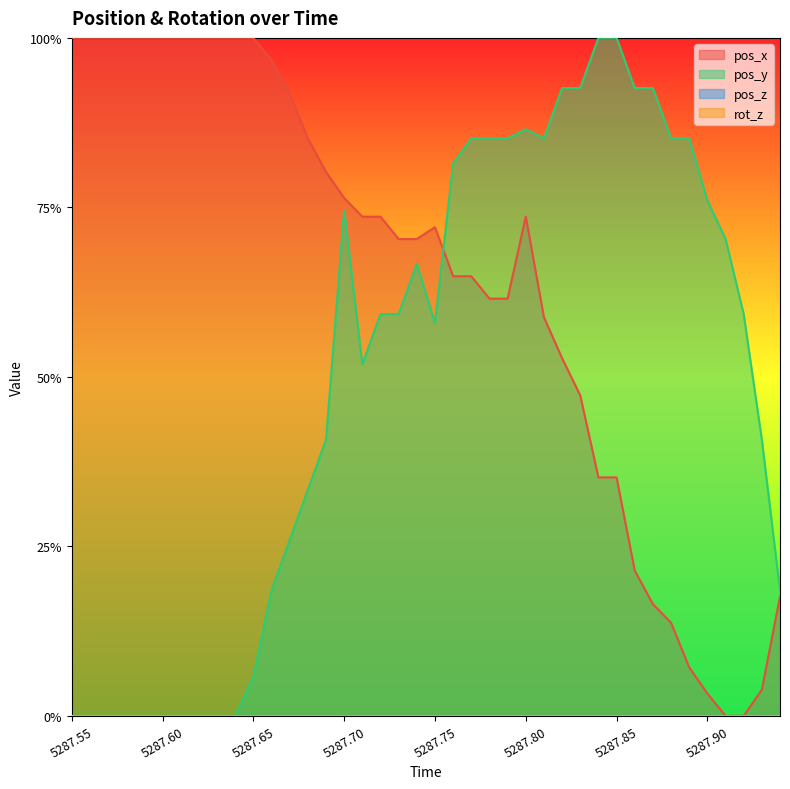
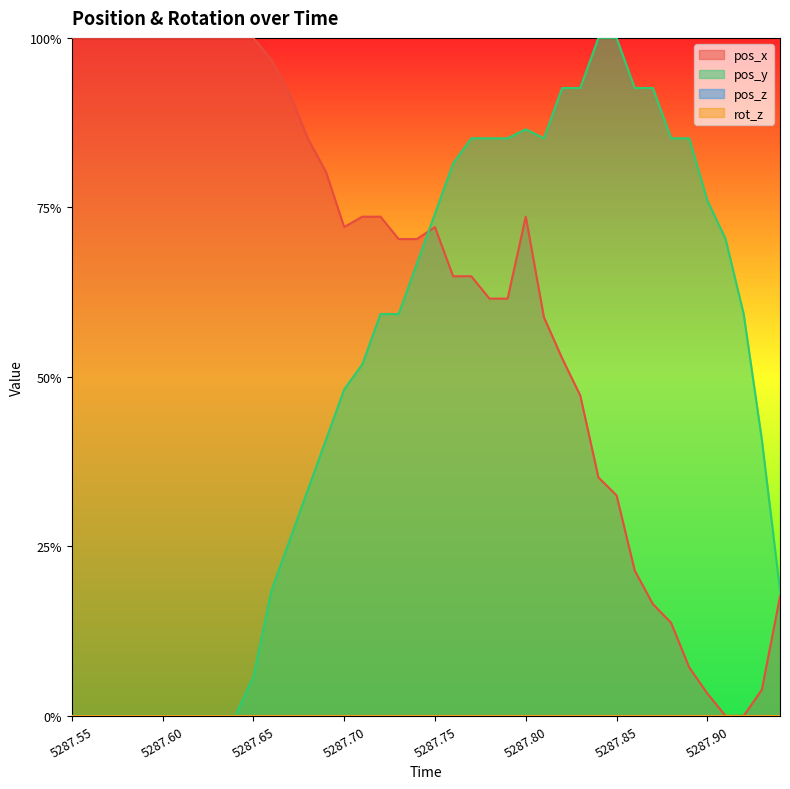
pos_x, 5287.70: 76% -> 72%
pos_y, 5287.70: 75% -> 48%
pos_y, 5287.75: 58% -> 74%
pos_x, 5287.85: 35% -> 33%
